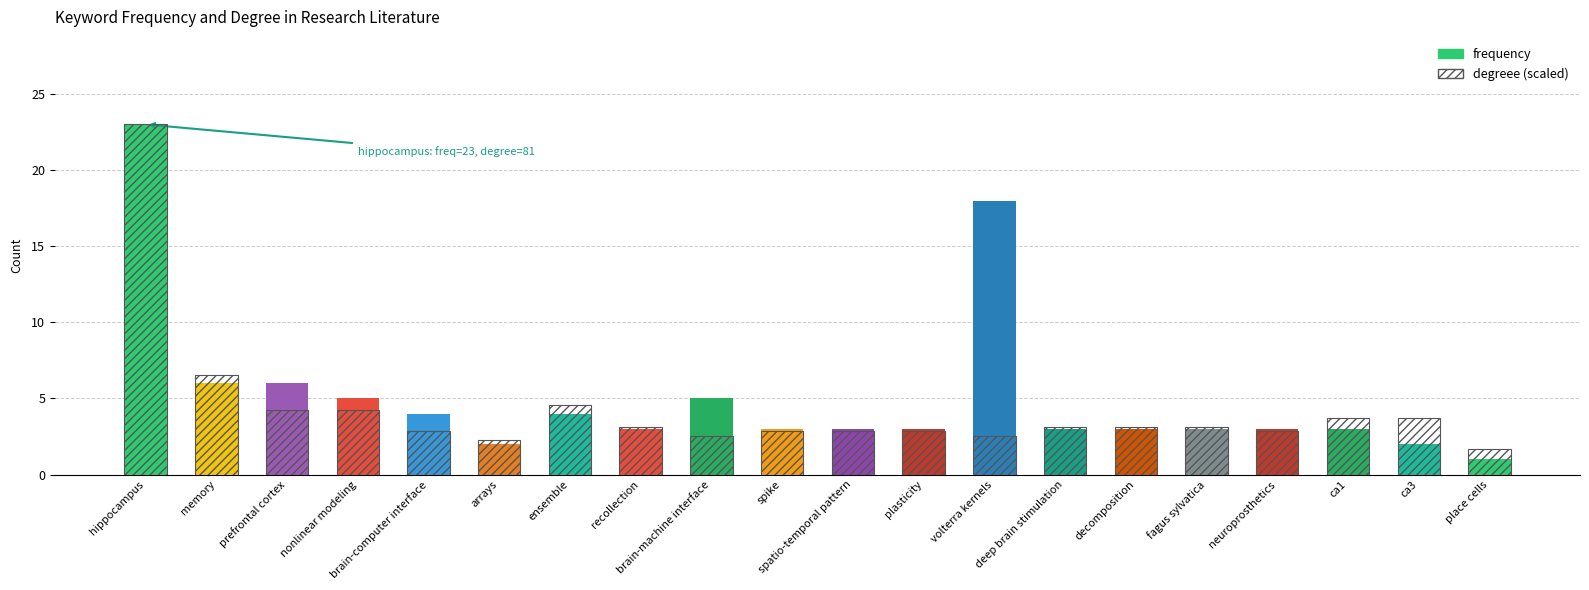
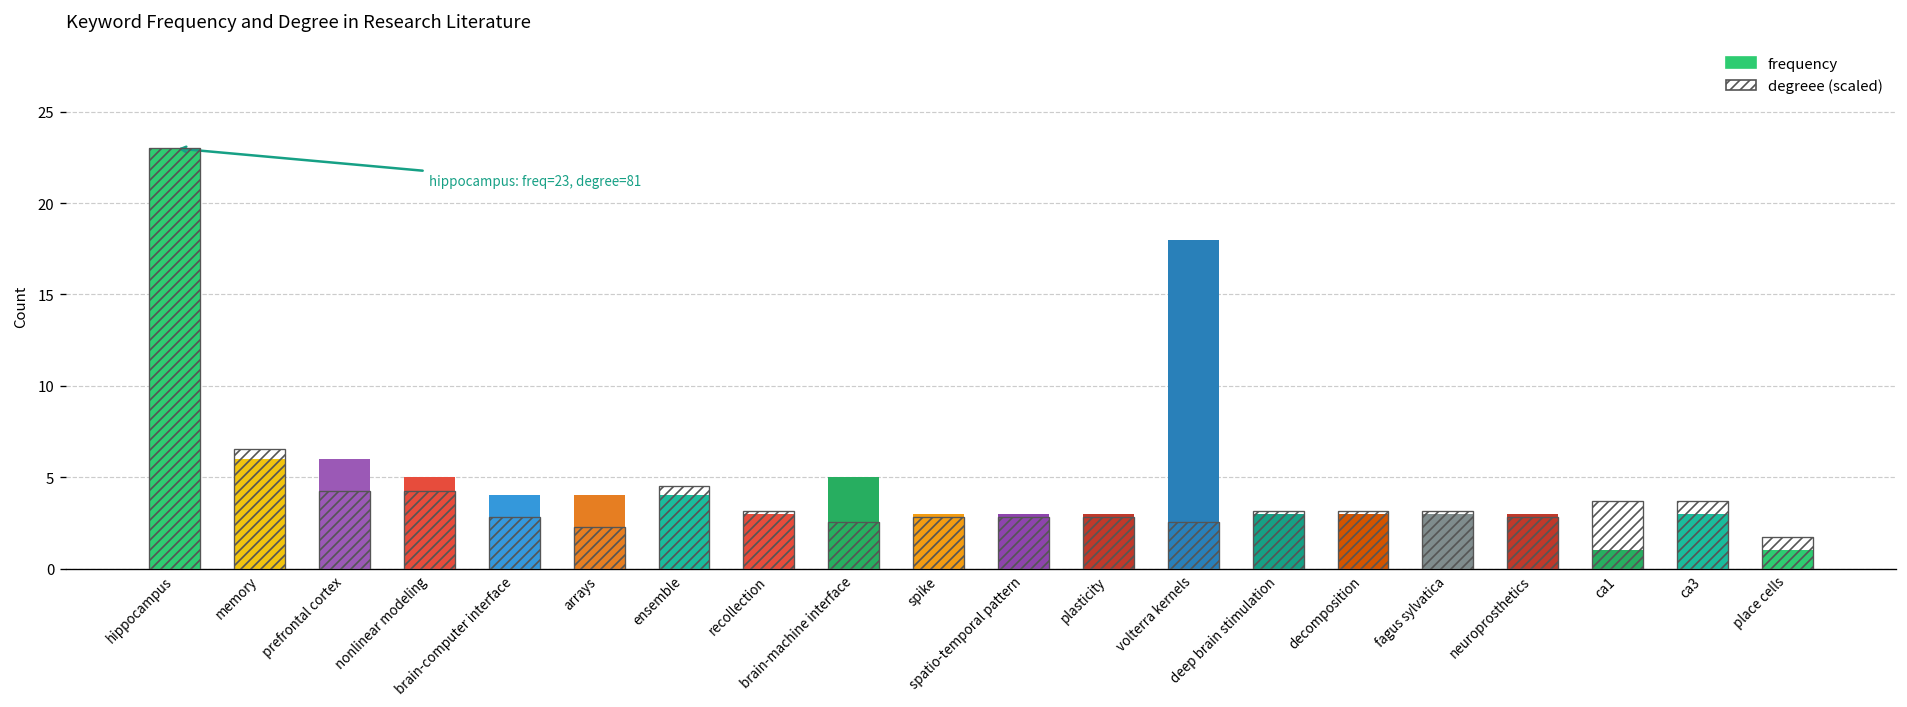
frequency, arrays: 2 -> 4
frequency, ca1: 3 -> 1
frequency, ca3: 2 -> 3
